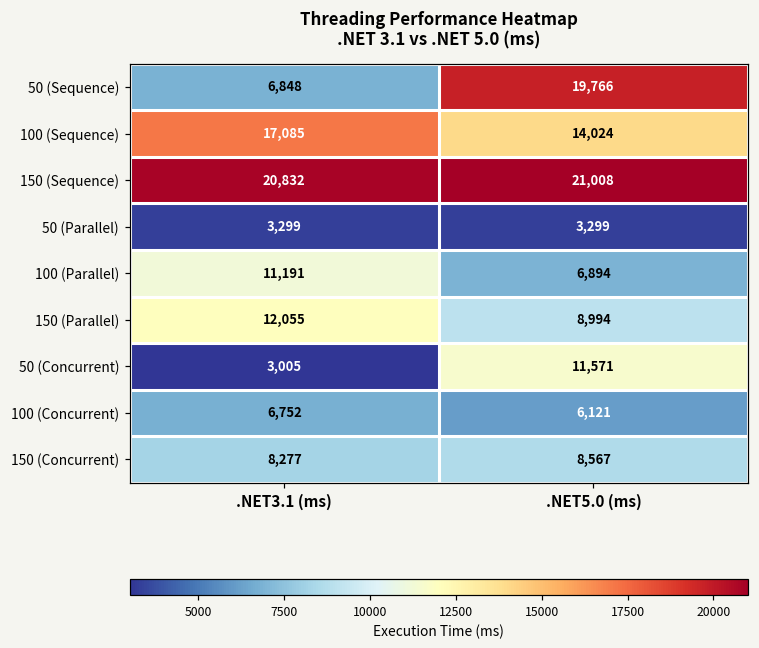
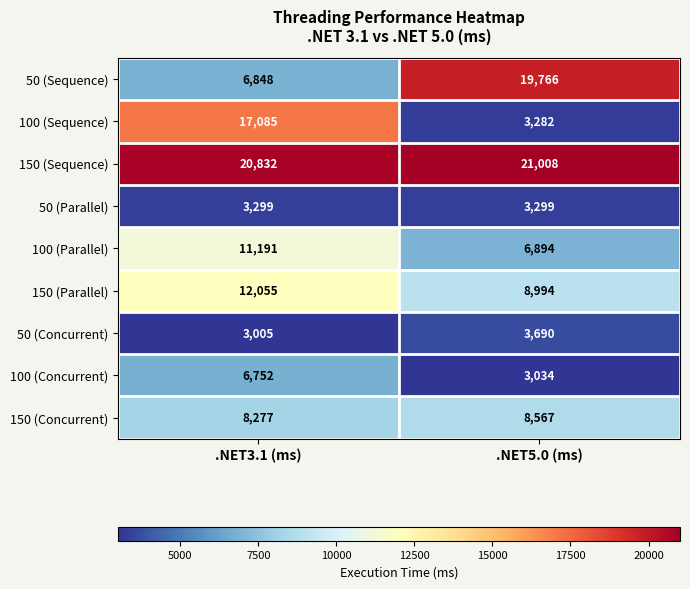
100 (Sequence), .NET5.0 (ms): 14,024 -> 3,282
50 (Concurrent), .NET5.0 (ms): 11,571 -> 3,690
100 (Concurrent), .NET5.0 (ms): 6,121 -> 3,034
